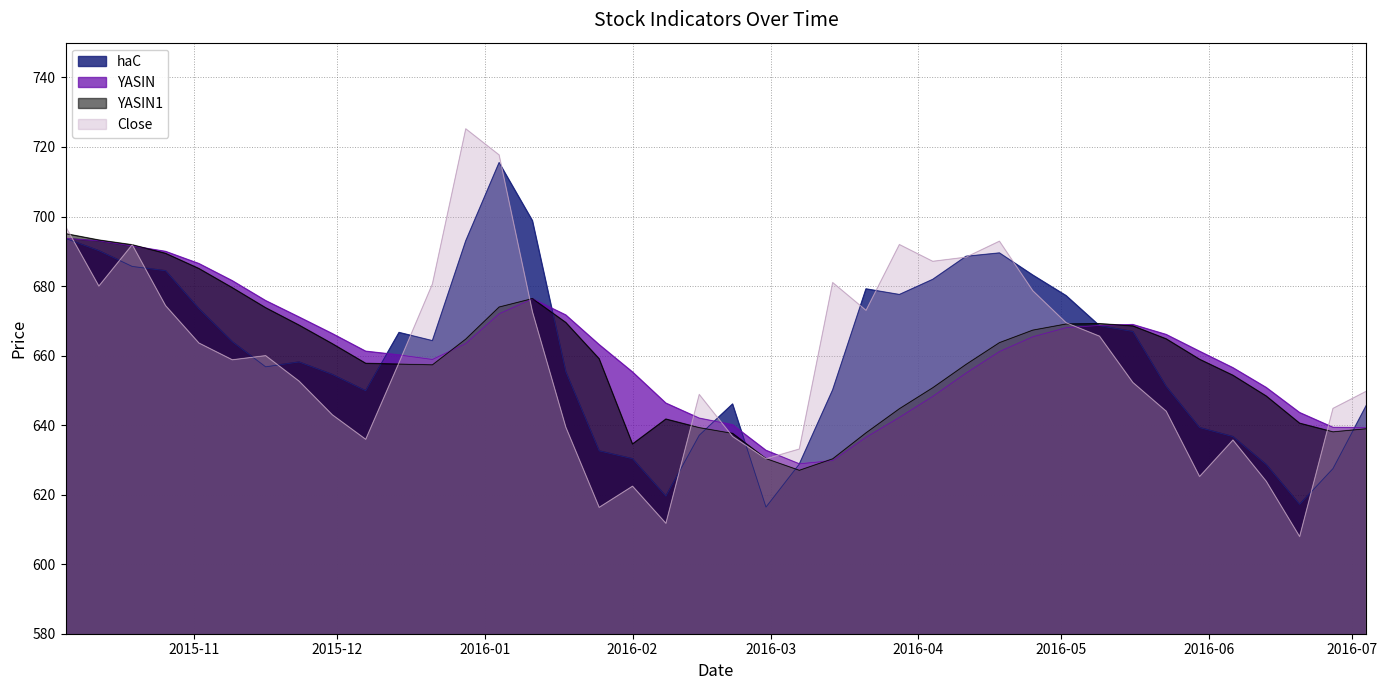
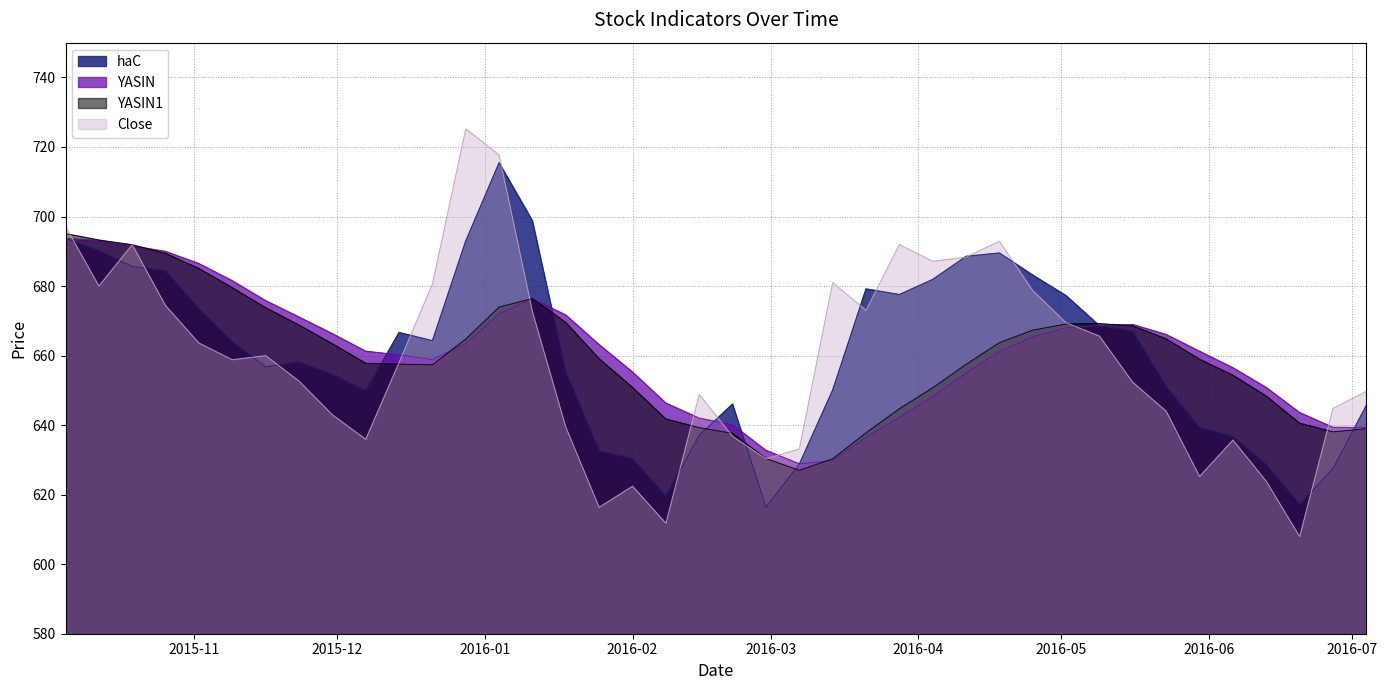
YASIN1, 2016-02: 635 -> 651
